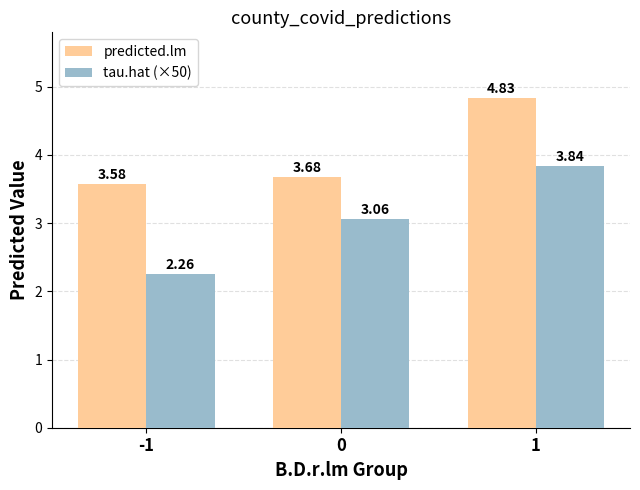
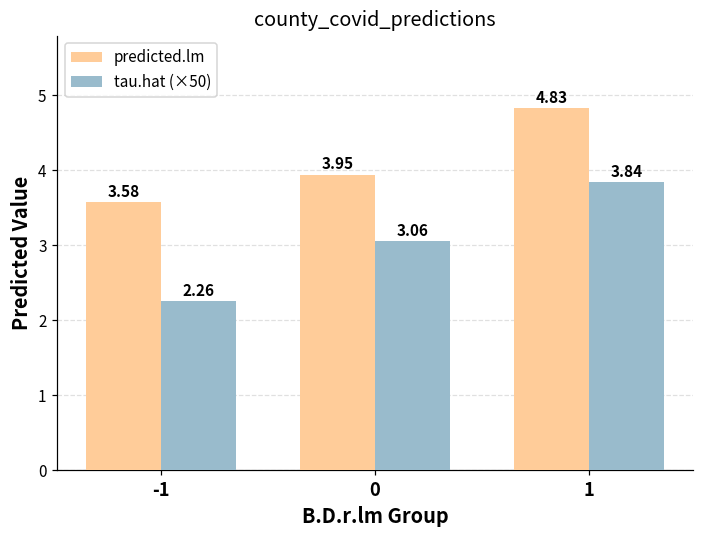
predicted.lm, 0: 3.68 -> 3.95
